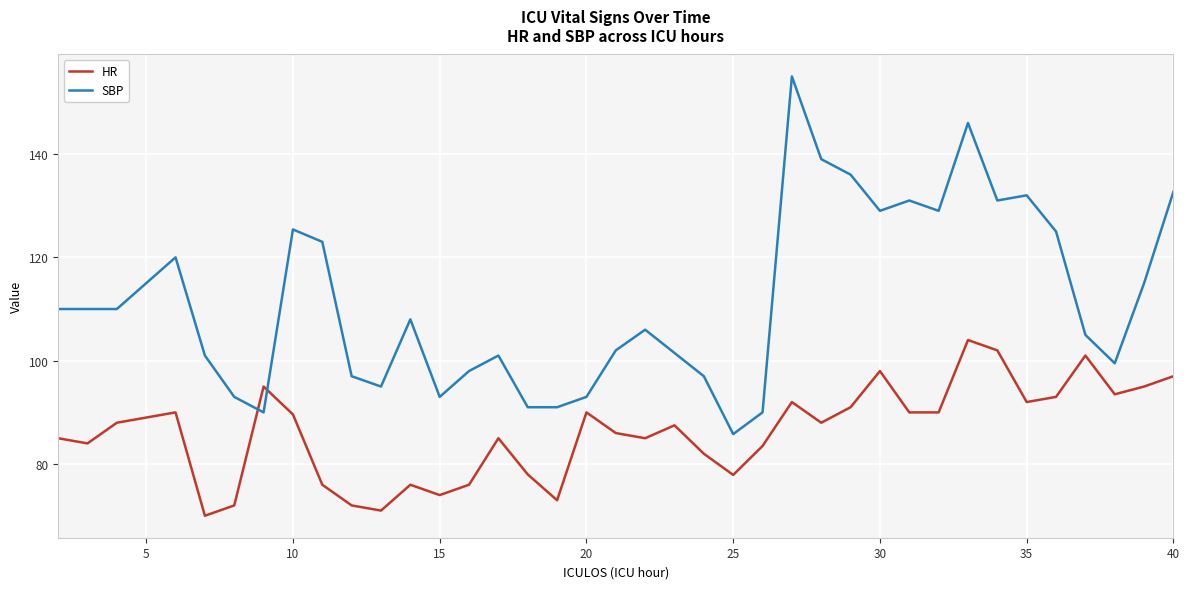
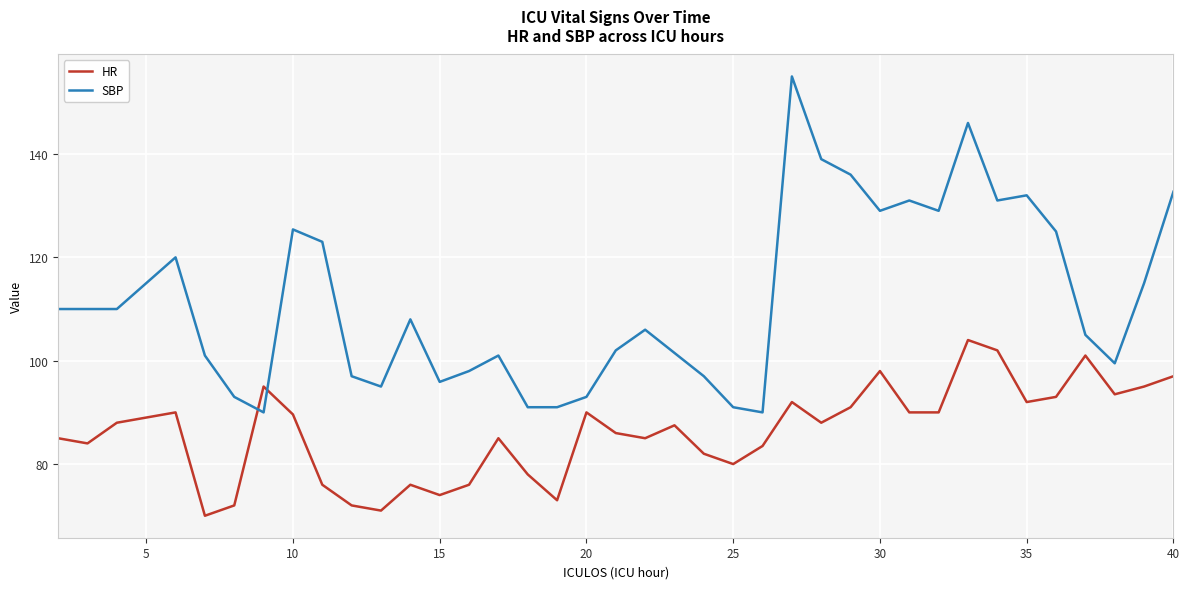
SBP, 15: 93 -> 96
HR, 25: 78 -> 80
SBP, 25: 86 -> 91
